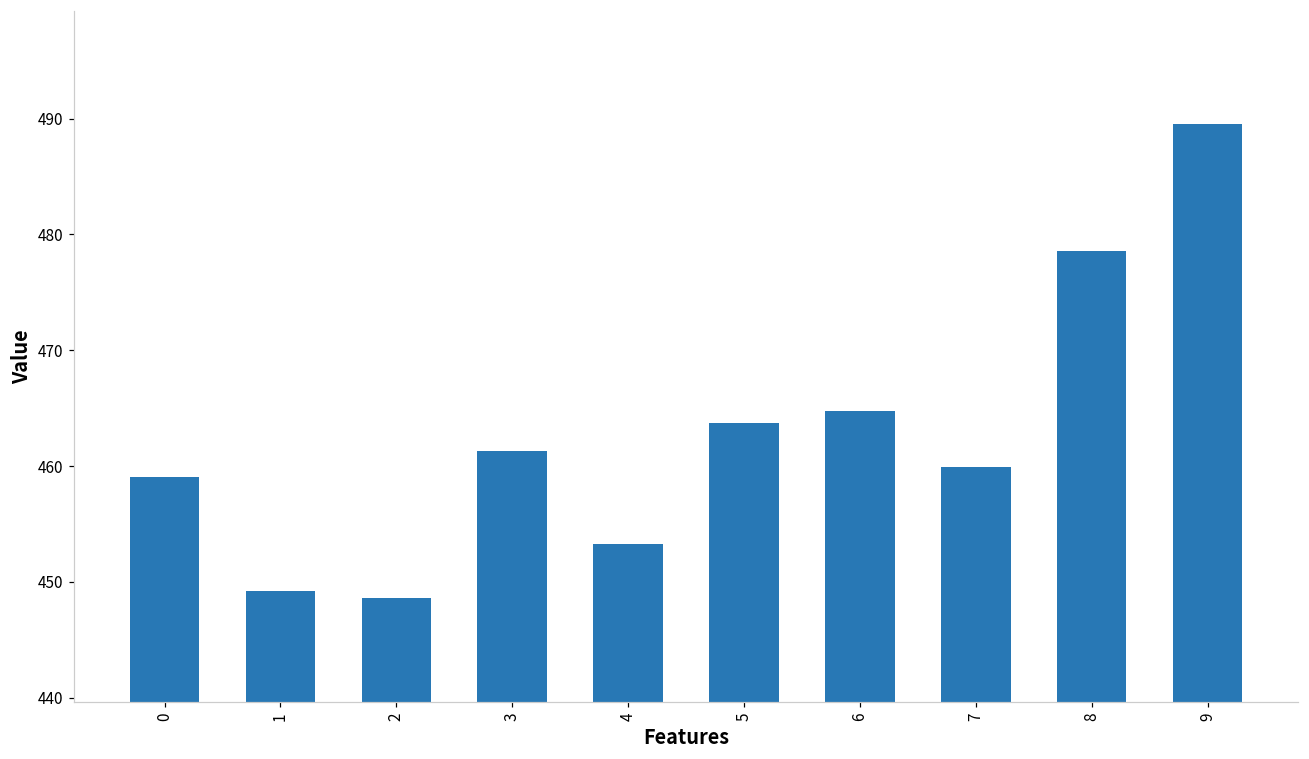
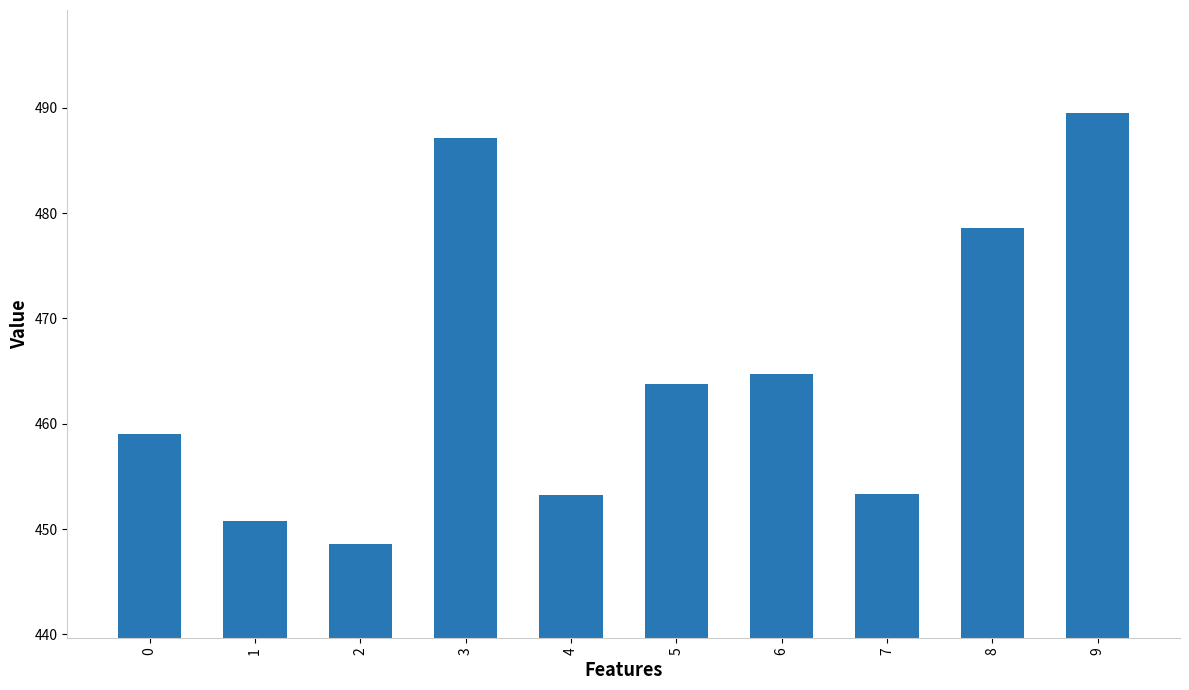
1: 449.3 -> 450.8
3: 461.3 -> 487.1
7: 459.9 -> 453.3
